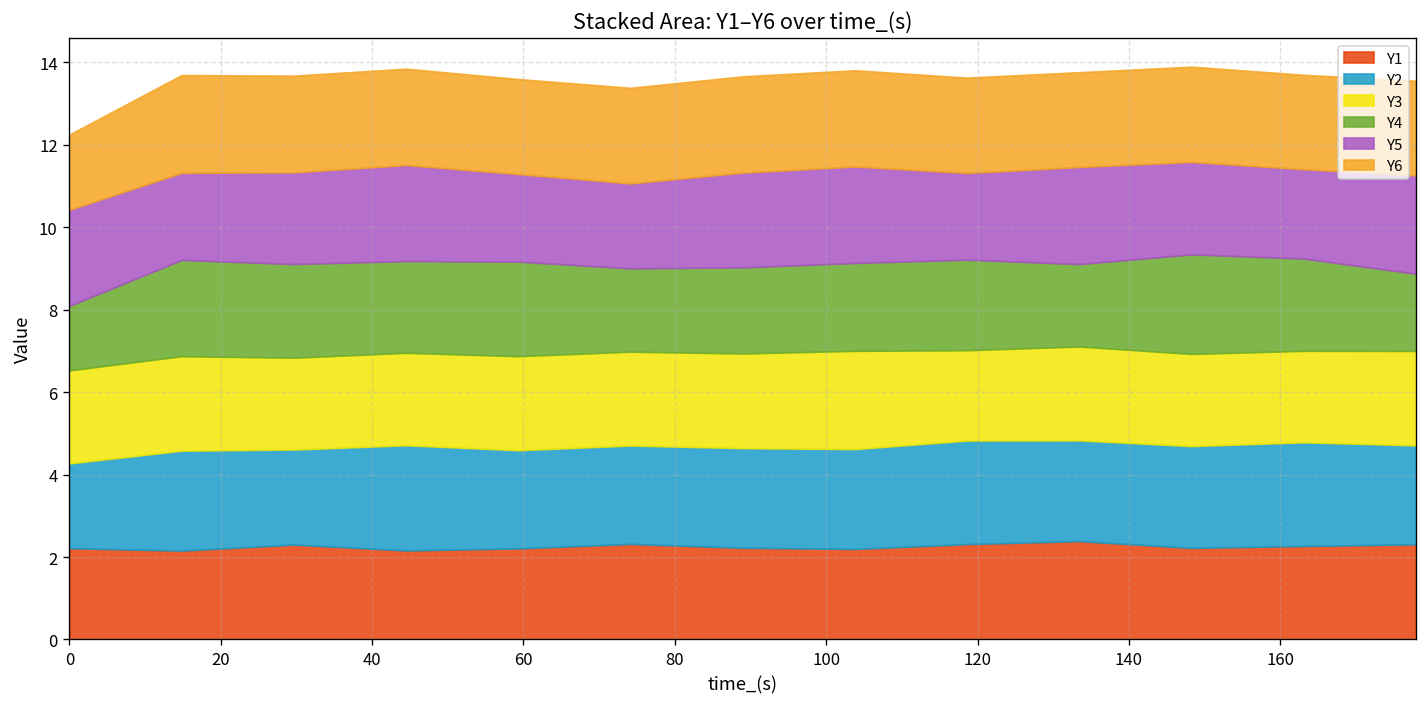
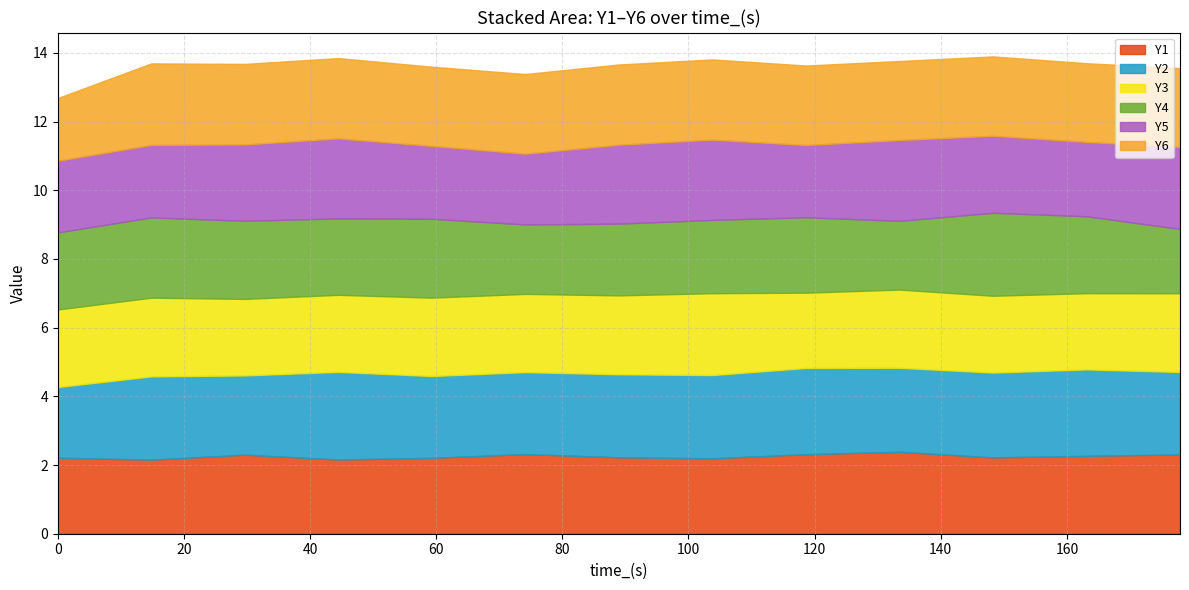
Y4, 0: 1.6 -> 2.2
Y5, 0: 2.3 -> 2.1
